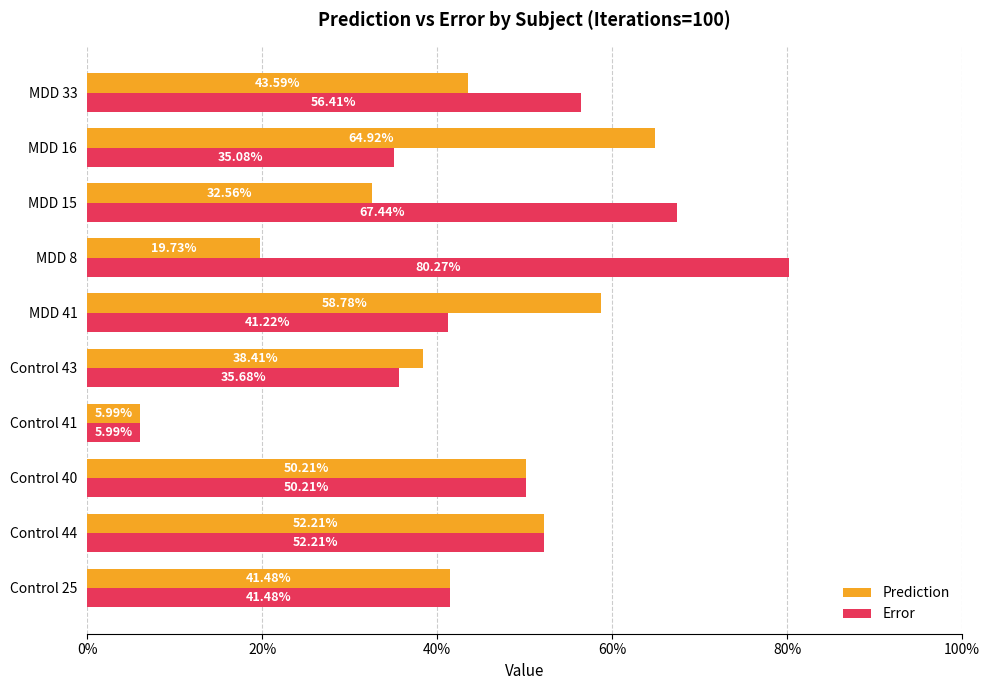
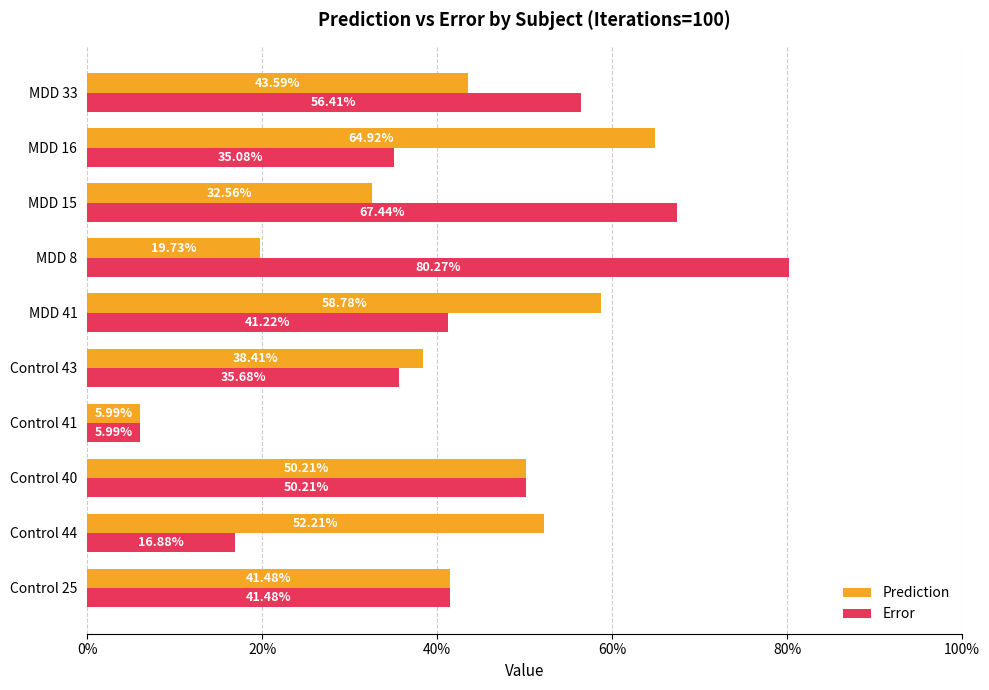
Error, Control 44: 52.21% -> 16.88%
